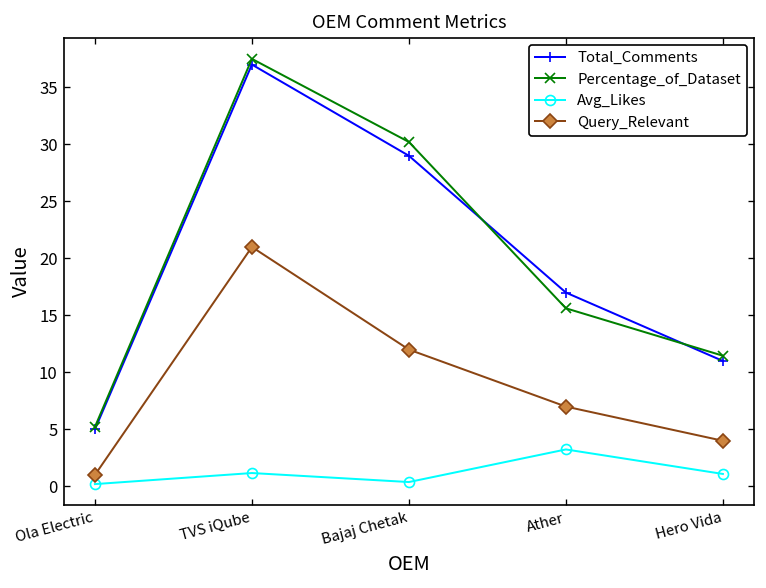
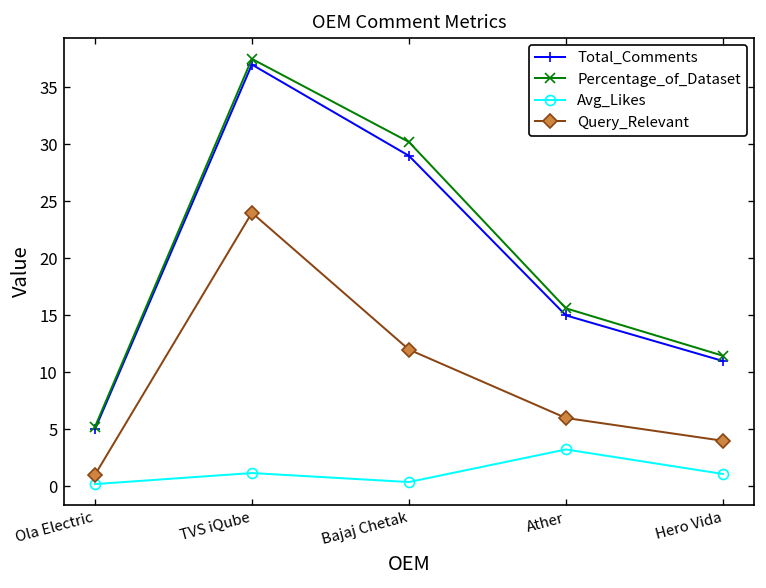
Query_Relevant, TVS iQube: 21 -> 24
Total_Comments, Ather: 17 -> 15
Query_Relevant, Ather: 7 -> 6
